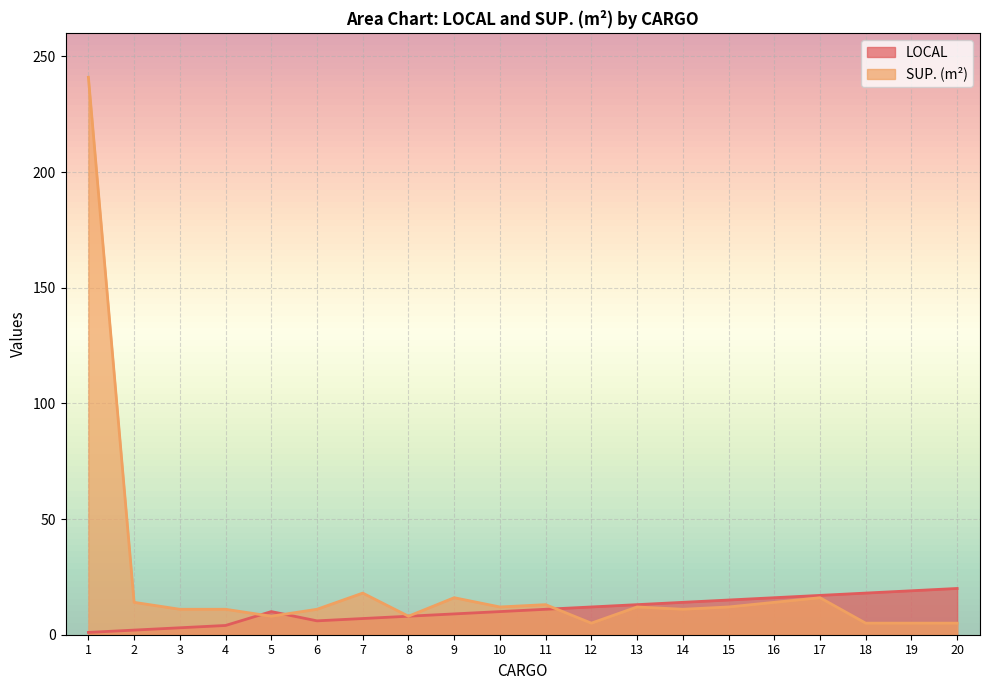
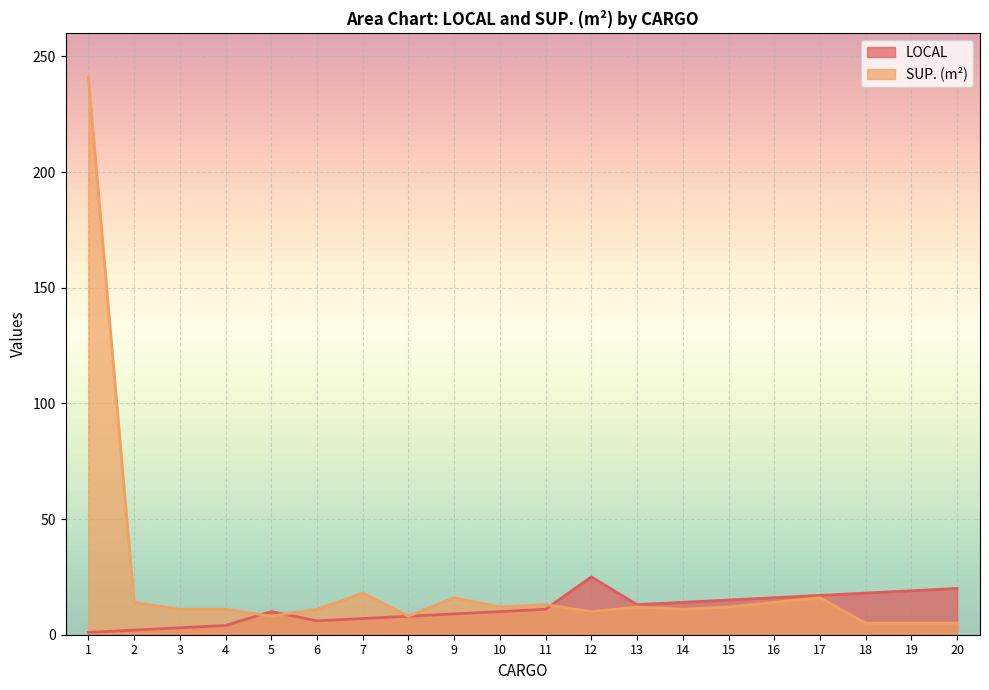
LOCAL, 12: 12 -> 25
SUP. (m²), 12: 5 -> 10
